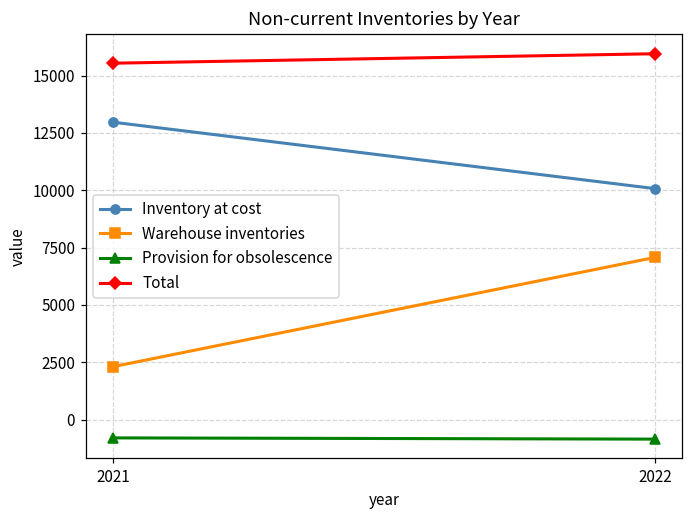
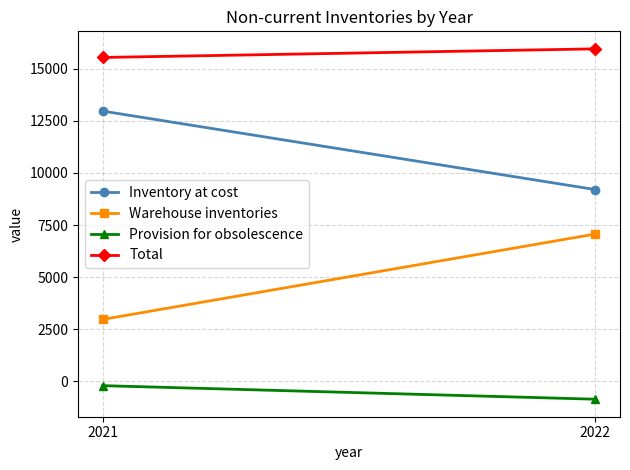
Warehouse inventories, 2021: 2300 -> 3000
Provision for obsolescence, 2021: -800 -> -200
Inventory at cost, 2022: 10100 -> 9200
